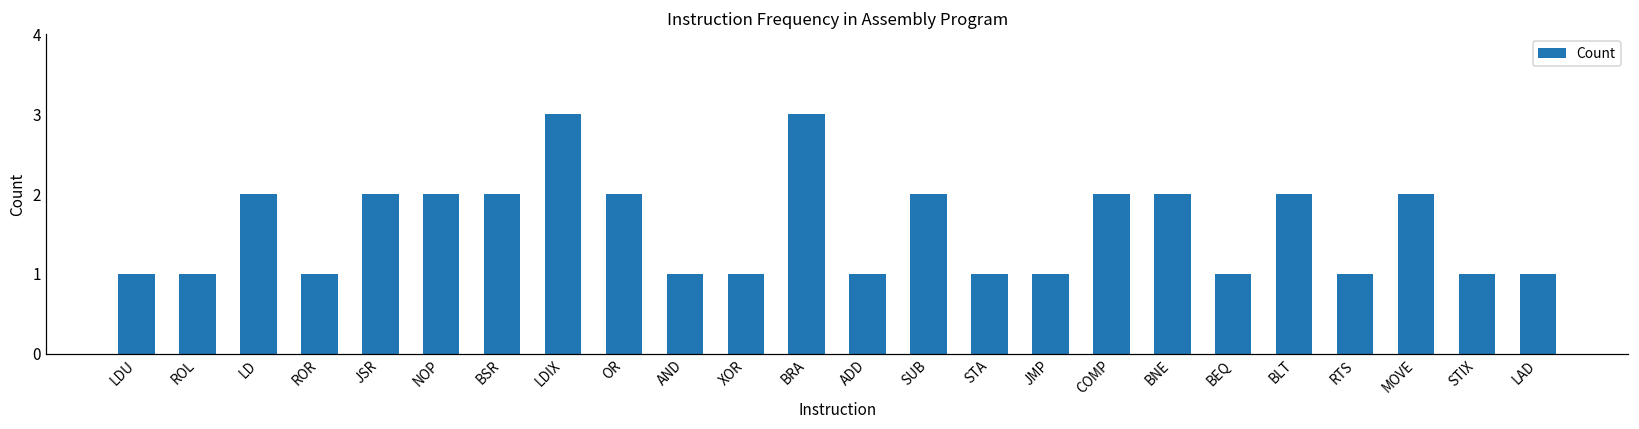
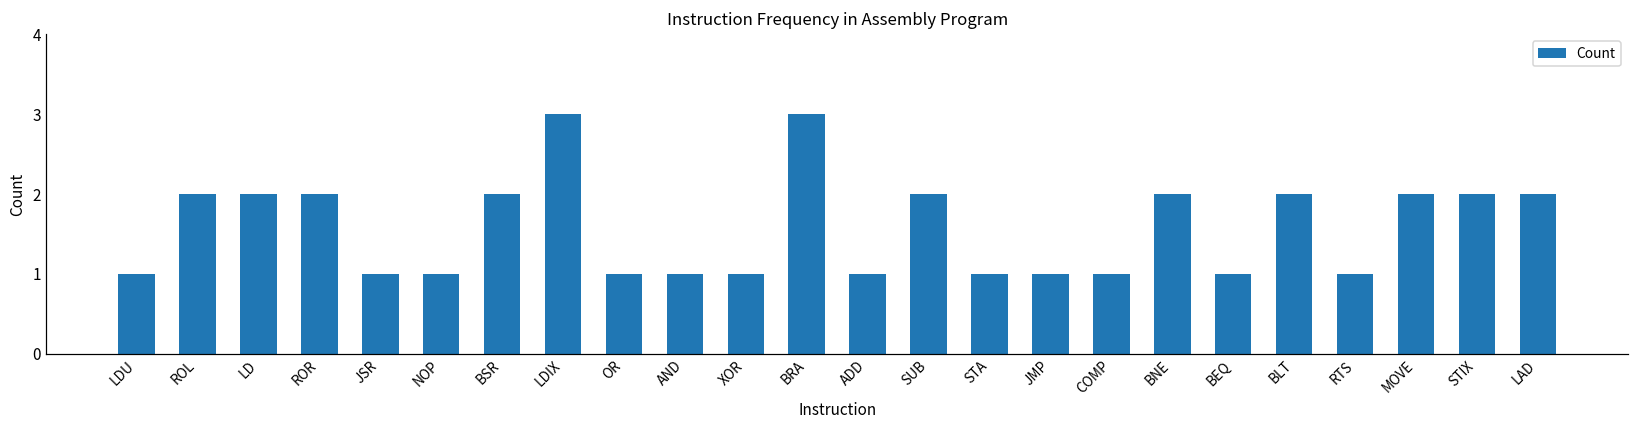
ROL: 1 -> 2
ROR: 1 -> 2
JSR: 2 -> 1
NOP: 2 -> 1
OR: 2 -> 1
COMP: 2 -> 1
STIX: 1 -> 2
LAD: 1 -> 2
